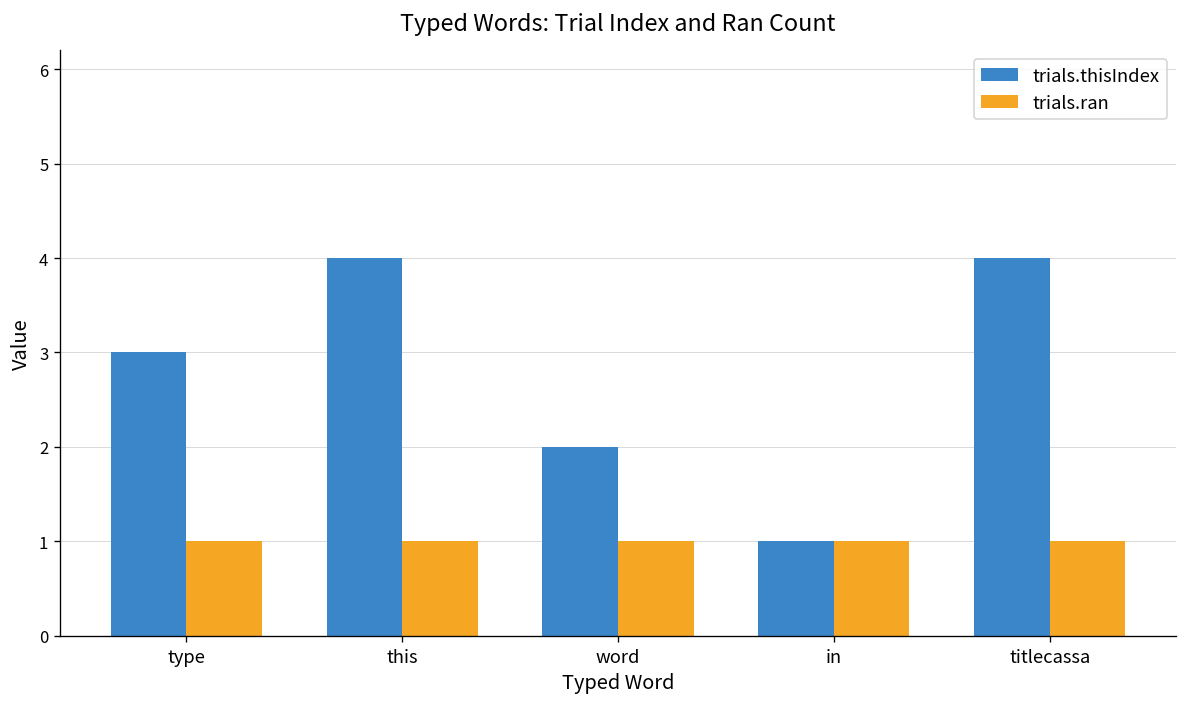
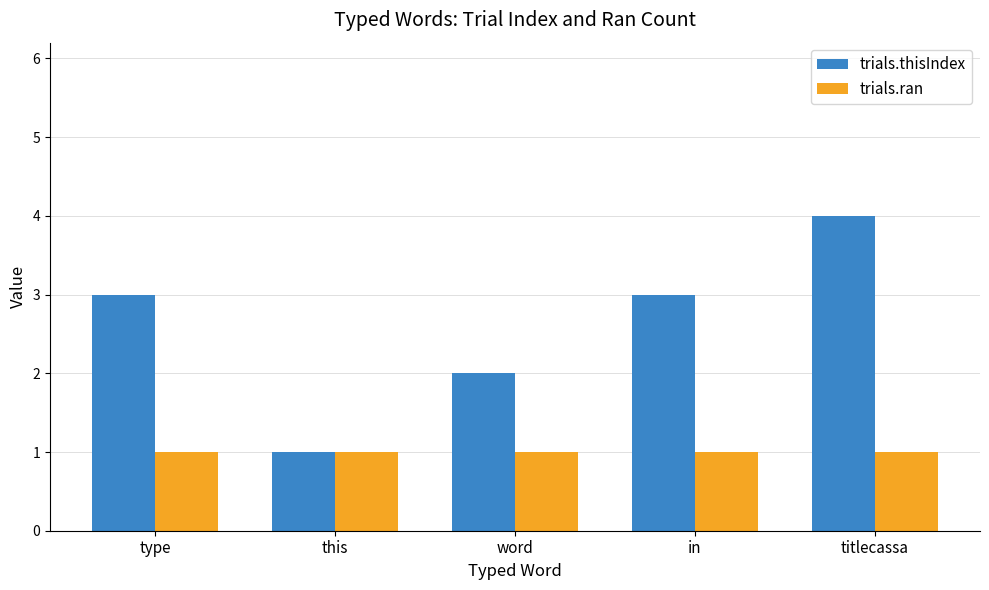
trials.thisIndex, this: 4 -> 1
trials.thisIndex, in: 1 -> 3
